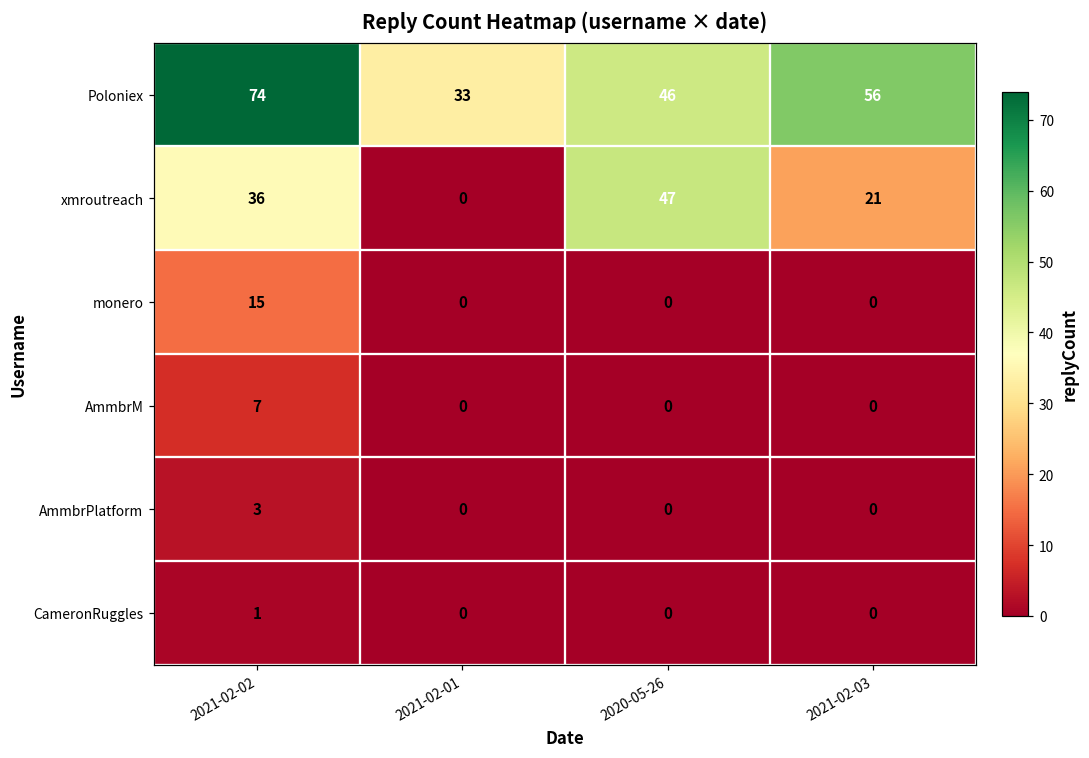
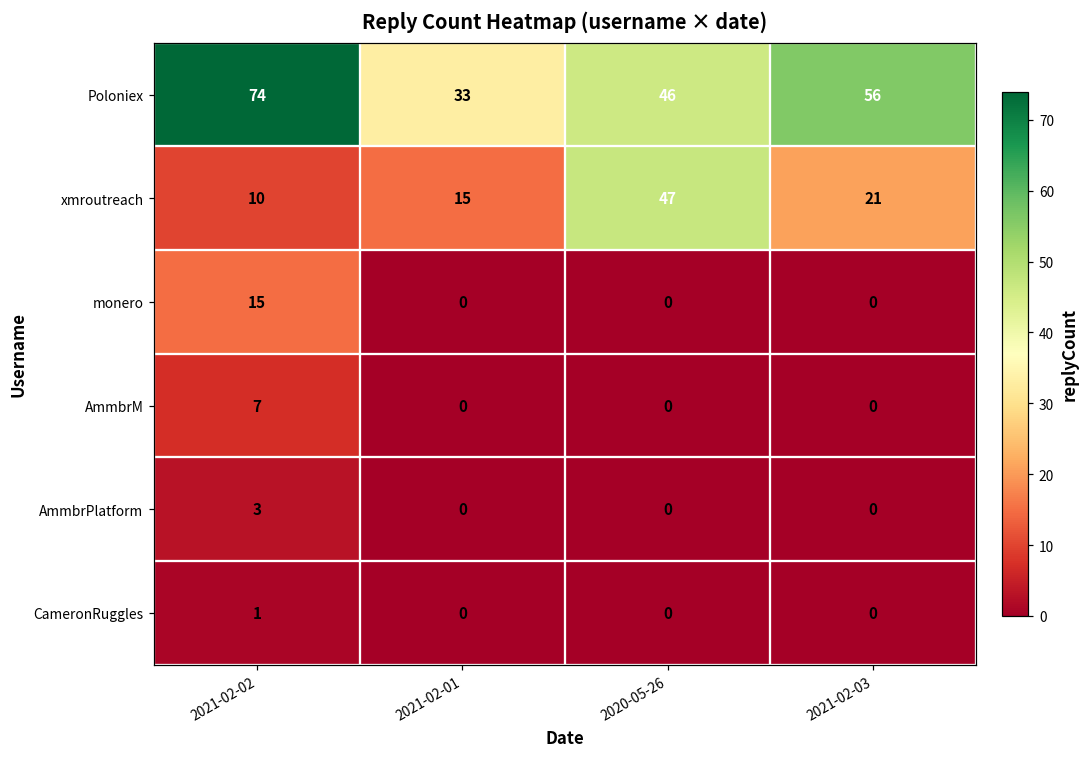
xmroutreach, 2021-02-02: 36 -> 10
xmroutreach, 2021-02-01: 0 -> 15
